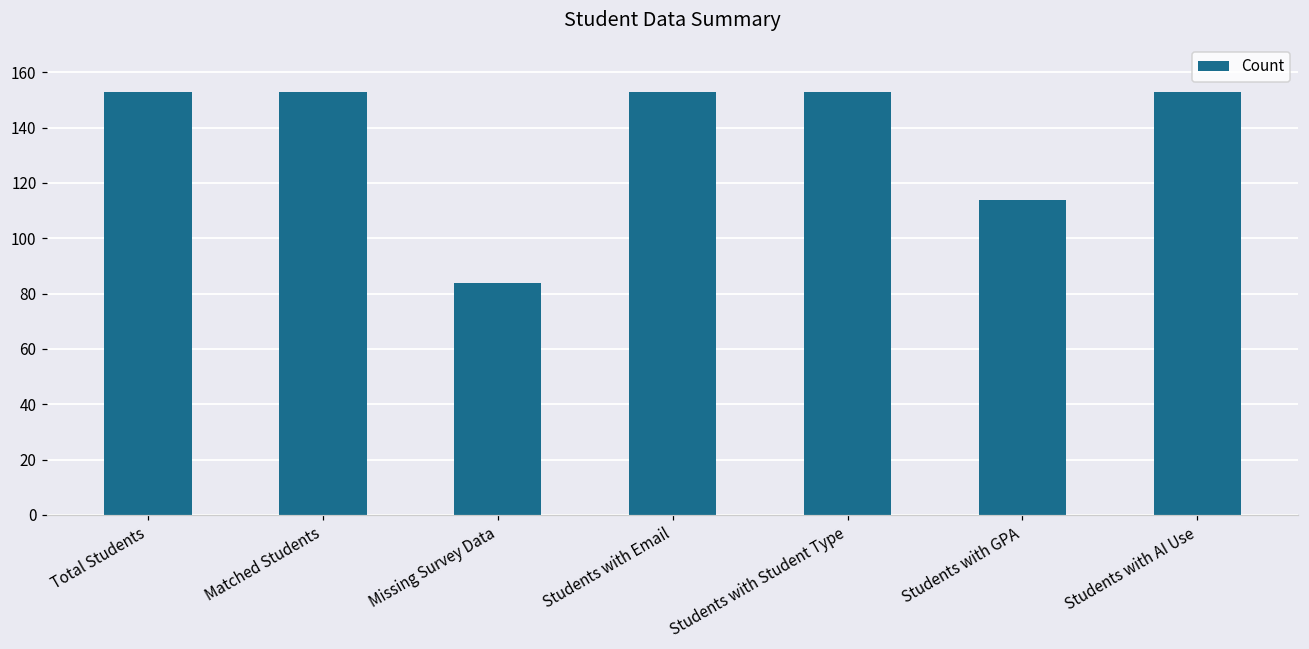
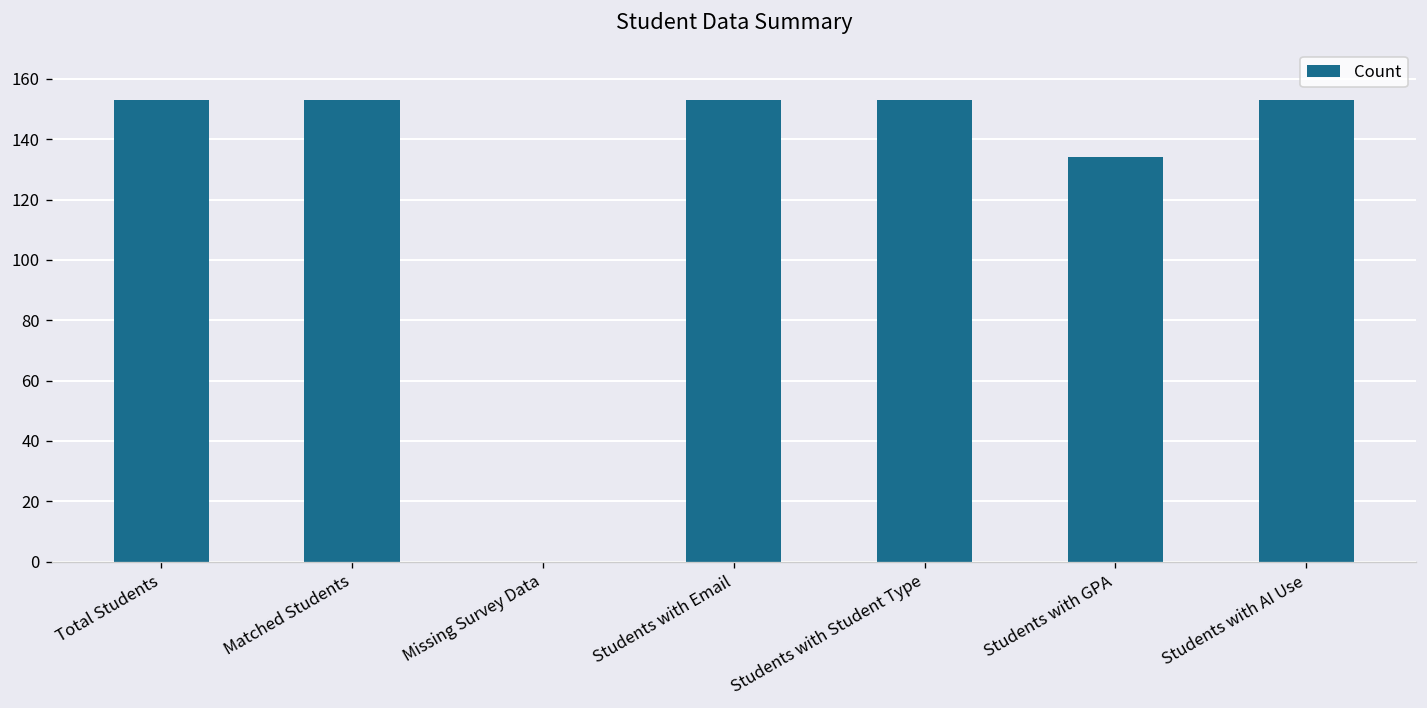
Missing Survey Data: 84 -> 0
Students with GPA: 114 -> 134
